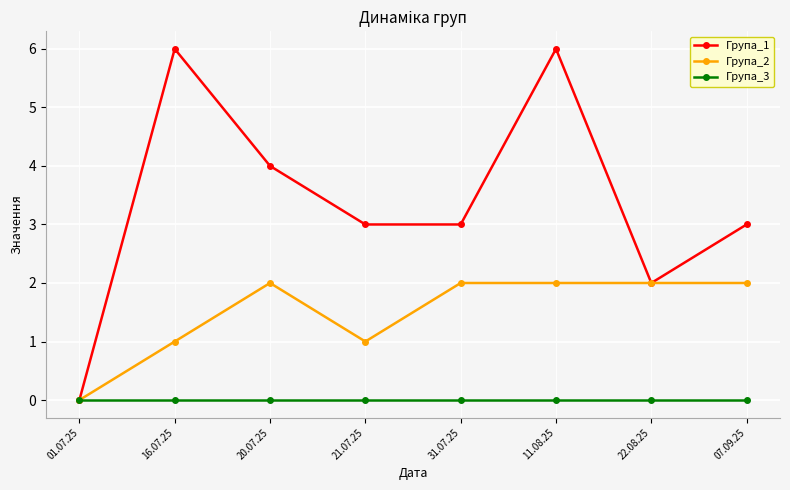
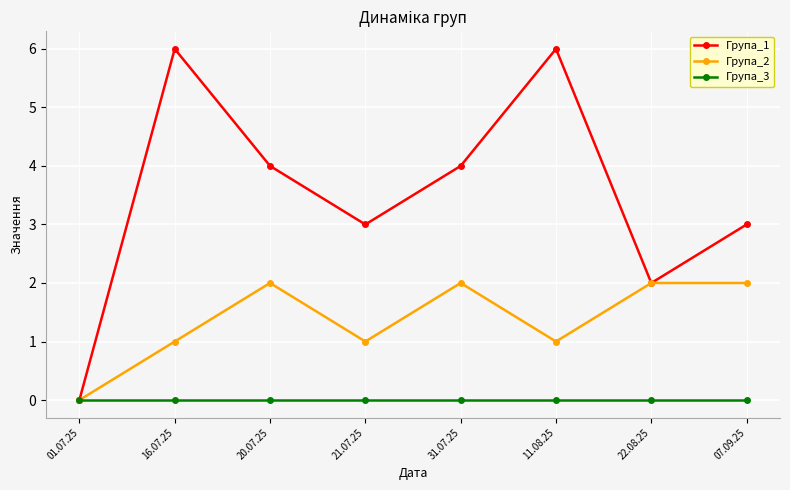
Група_1, 31.07.25: 3 -> 4
Група_2, 11.08.25: 2 -> 1
